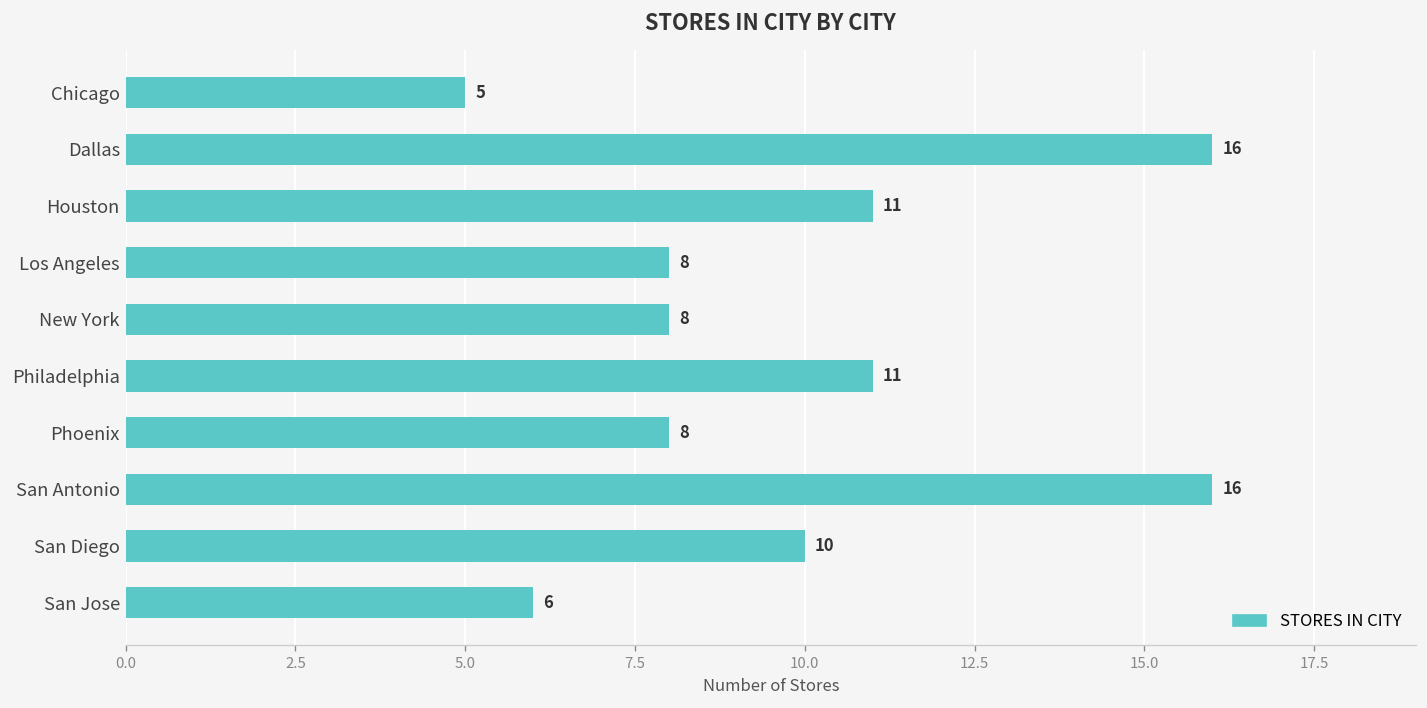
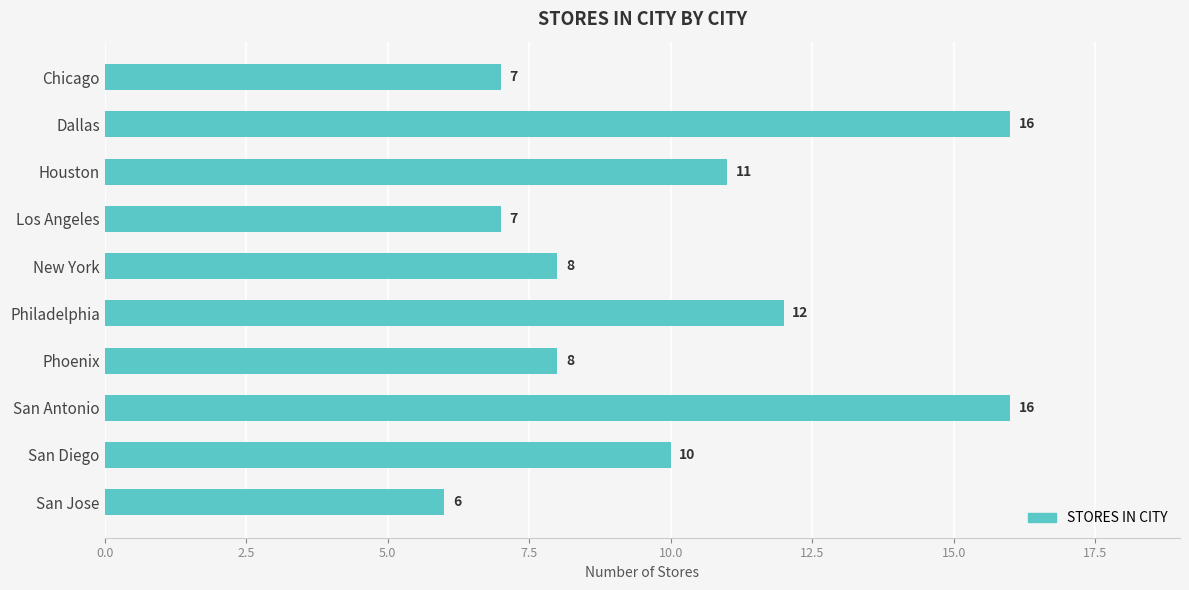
Chicago: 5 -> 7
Los Angeles: 8 -> 7
Philadelphia: 11 -> 12
